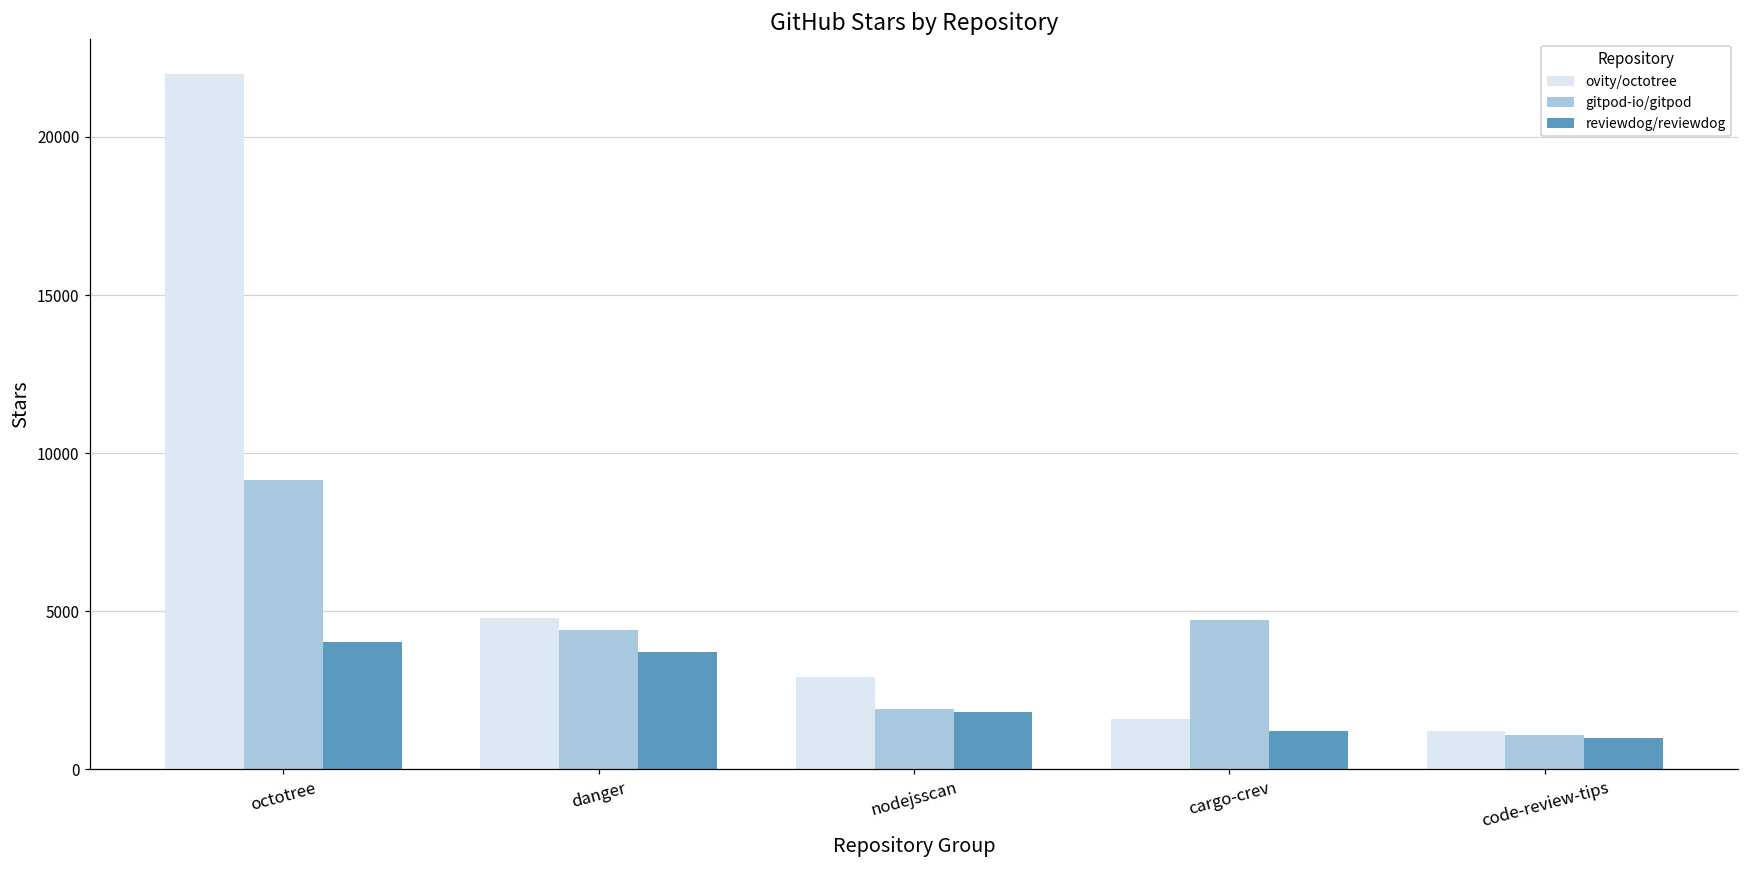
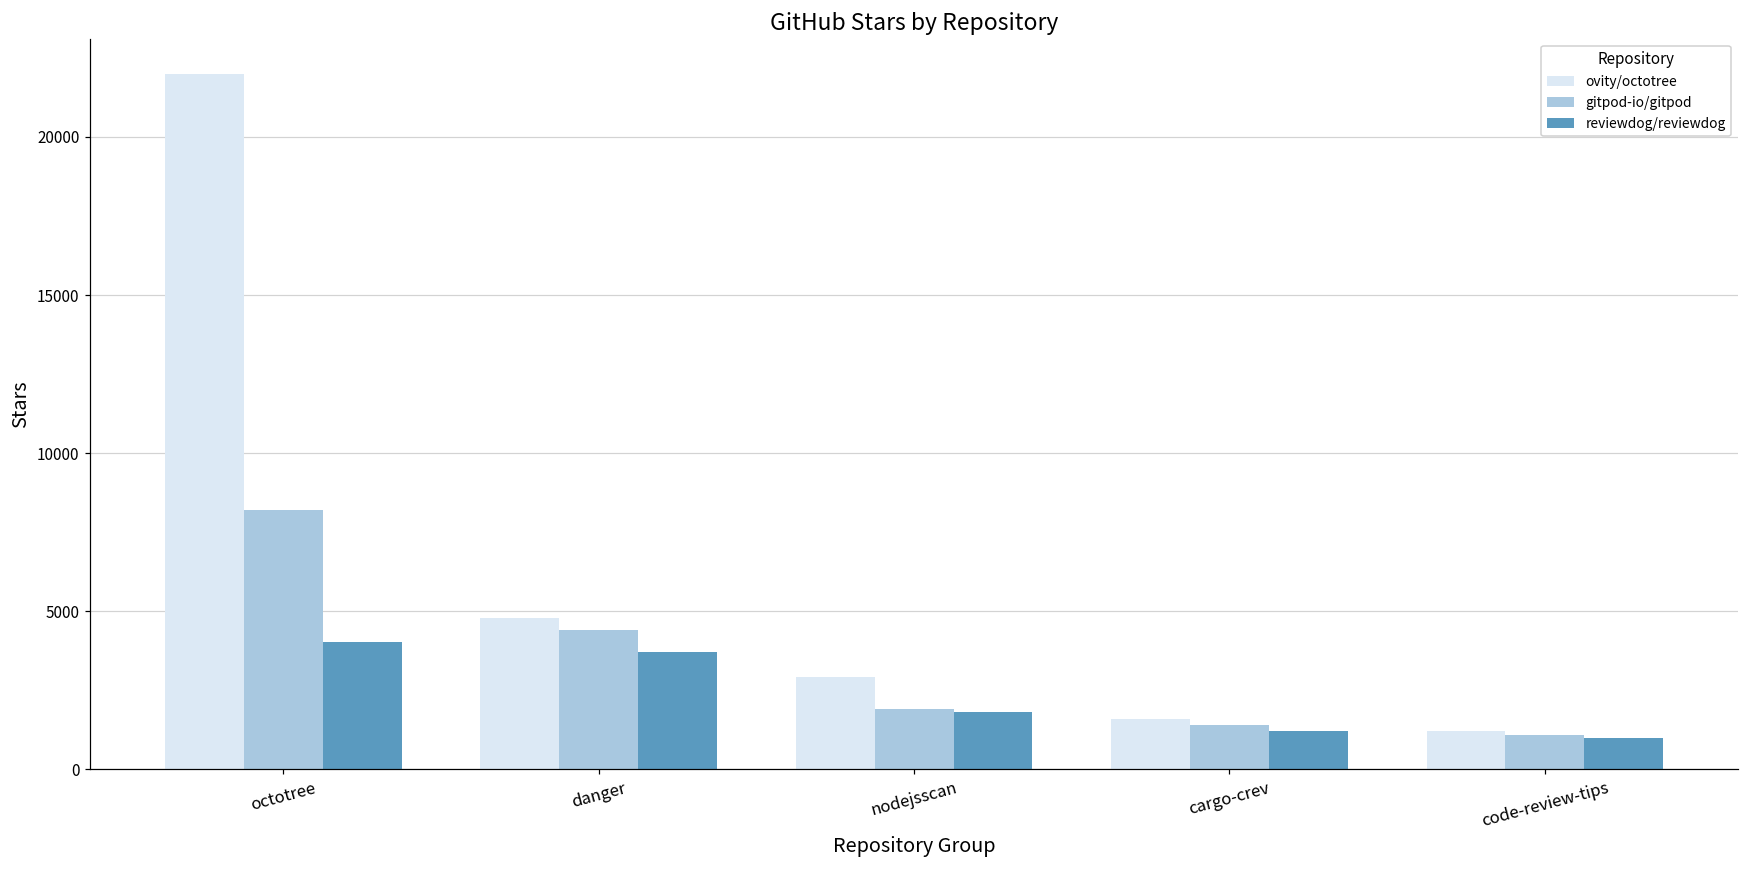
gitpod-io/gitpod, octotree: 9200 -> 8200
gitpod-io/gitpod, cargo-crev: 4700 -> 1400
